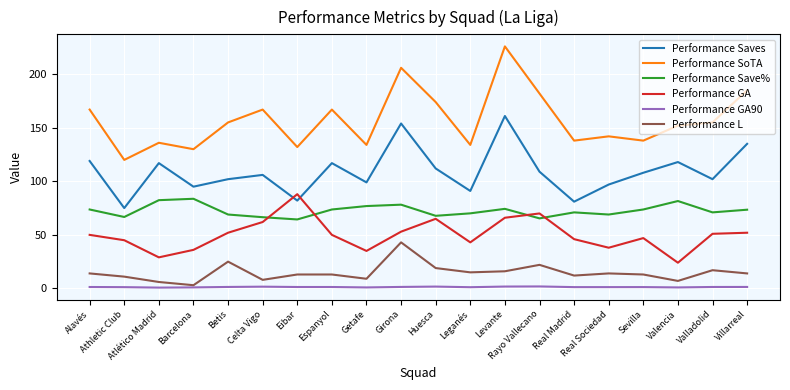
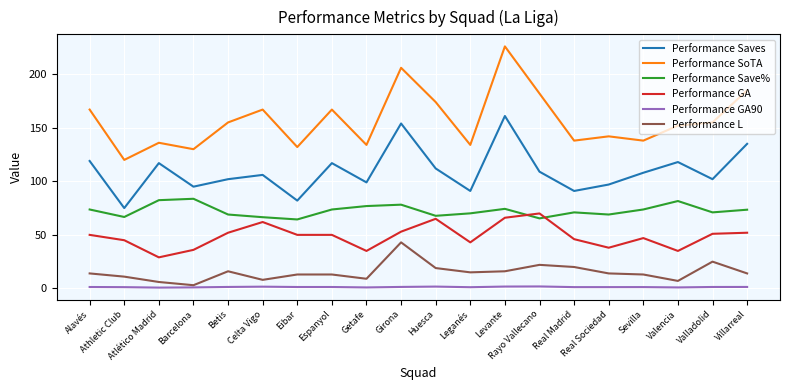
Performance L, Betis: 25 -> 16
Performance GA, Eibar: 88 -> 50
Performance Saves, Real Madrid: 81 -> 91
Performance L, Real Madrid: 12 -> 20
Performance GA, Valencia: 24 -> 35
Performance L, Valladolid: 17 -> 25
